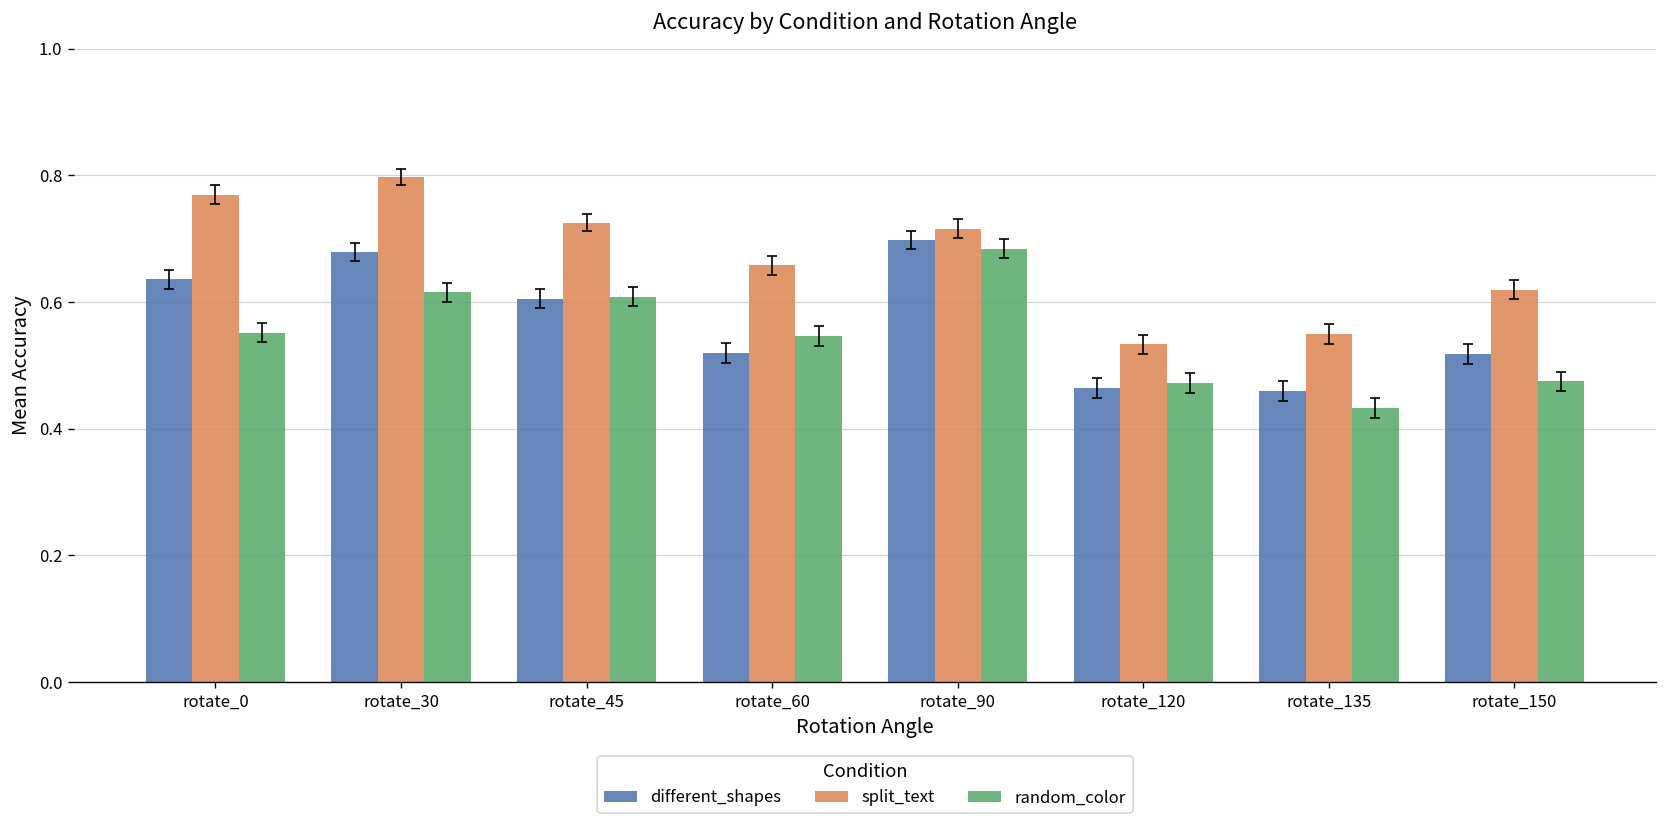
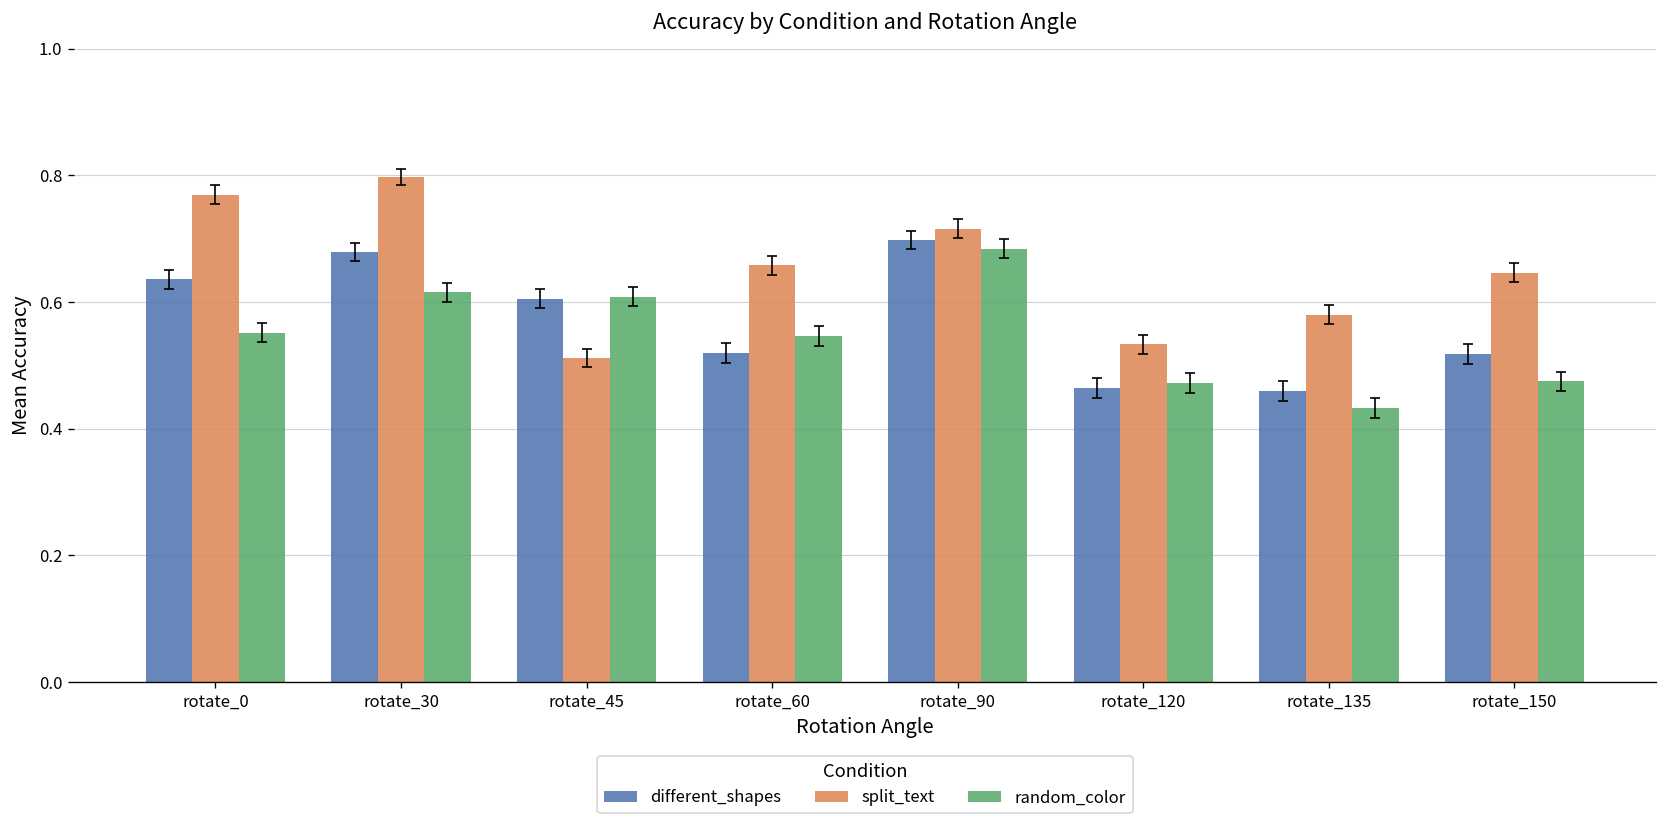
split_text, rotate_45: 0.73 -> 0.51
split_text, rotate_135: 0.55 -> 0.58
split_text, rotate_150: 0.62 -> 0.65
